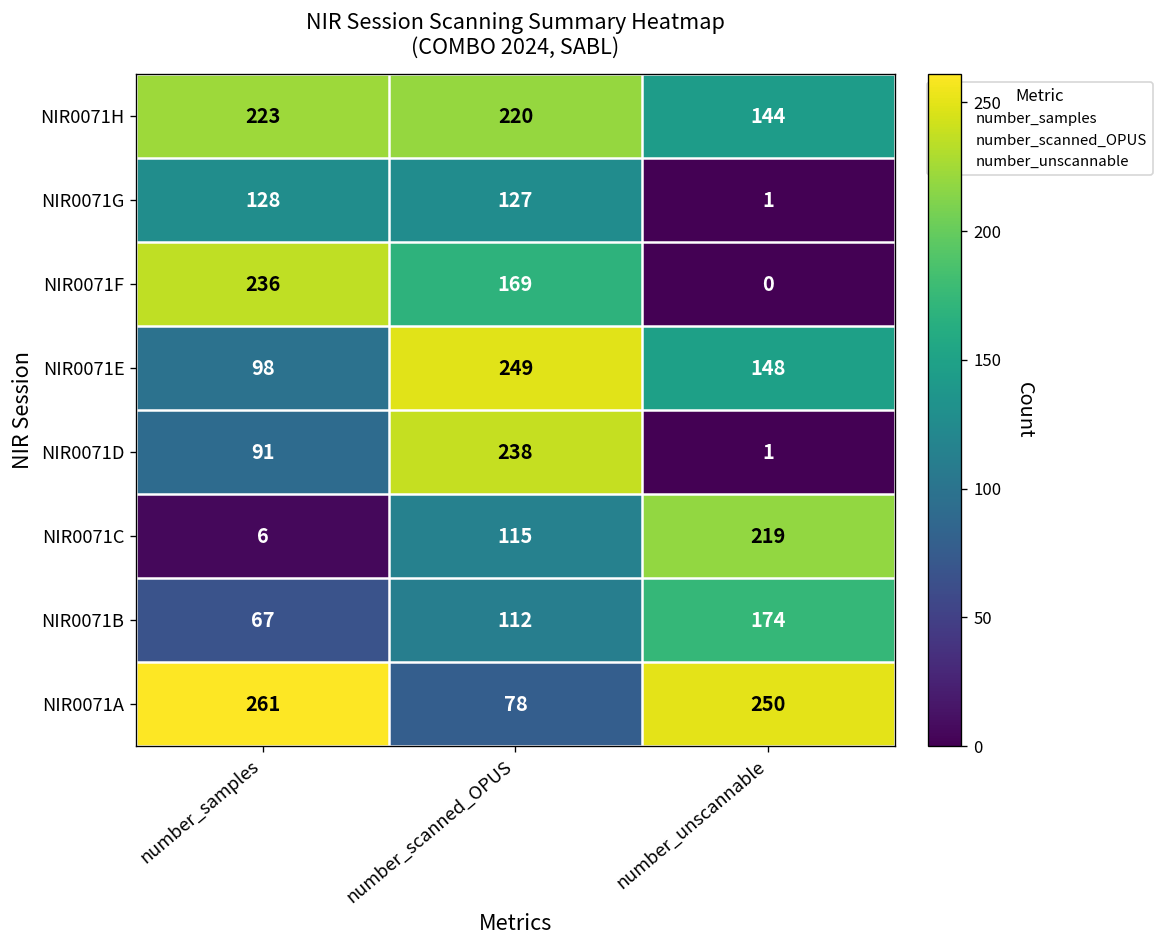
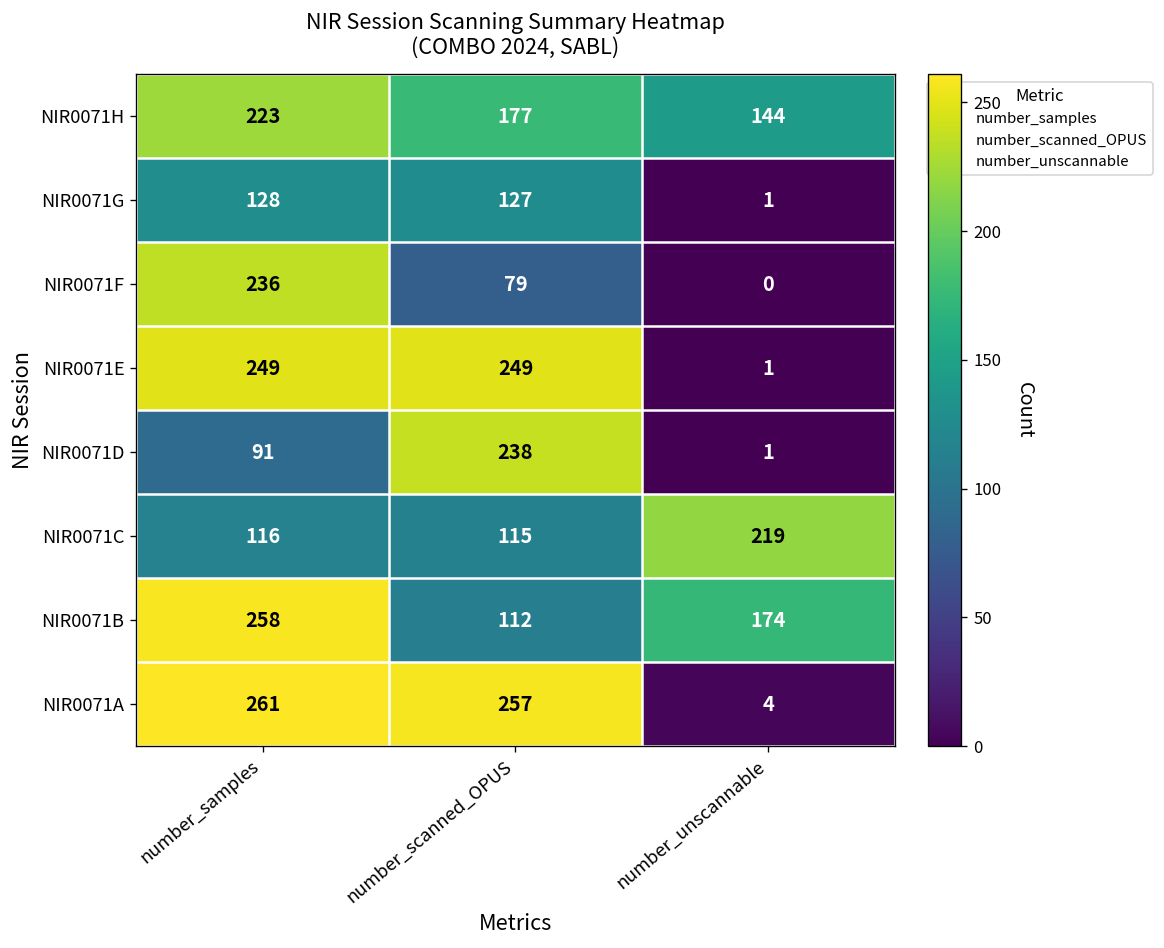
NIR0071H, number_scanned_OPUS: 220 -> 177
NIR0071F, number_scanned_OPUS: 169 -> 79
NIR0071E, number_samples: 98 -> 249
NIR0071E, number_unscannable: 148 -> 1
NIR0071C, number_samples: 6 -> 116
NIR0071B, number_samples: 67 -> 258
NIR0071A, number_scanned_OPUS: 78 -> 257
NIR0071A, number_unscannable: 250 -> 4
